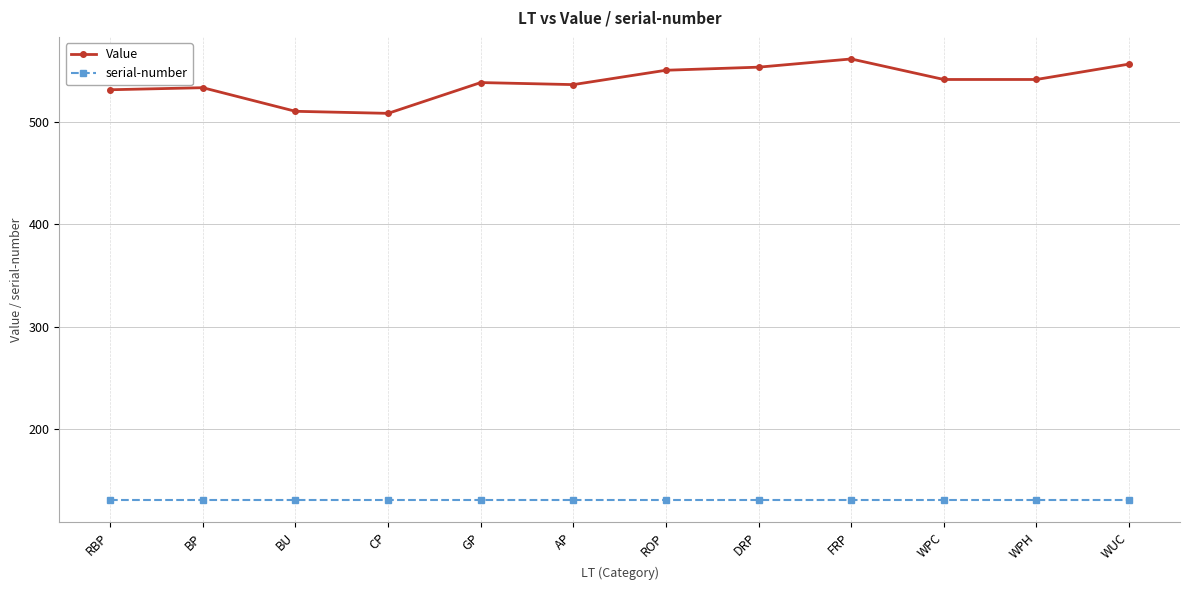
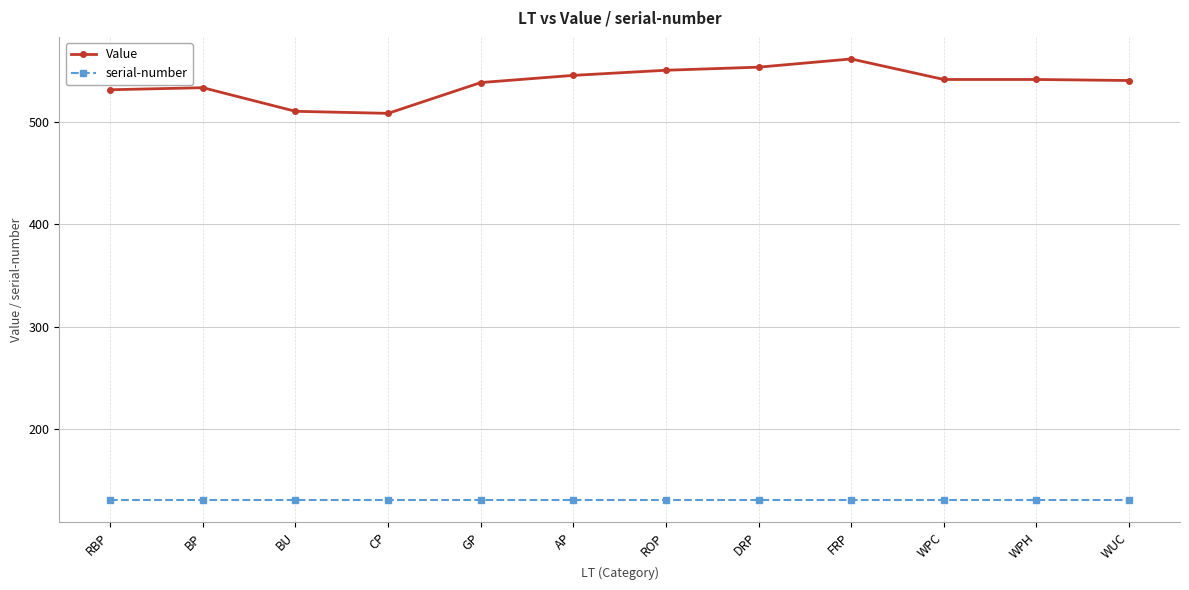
Value, AP: 536 -> 545
Value, WUC: 556 -> 540
